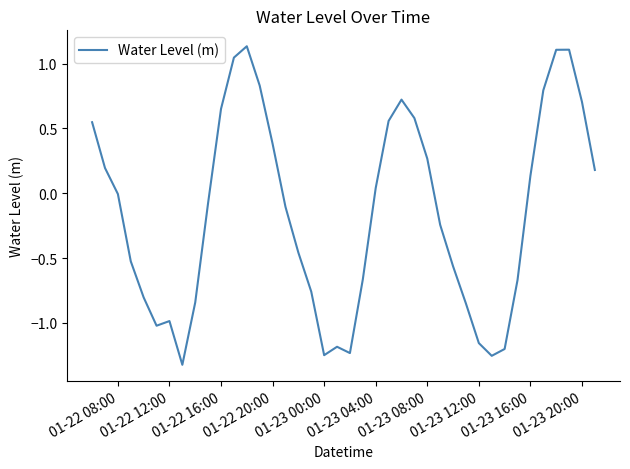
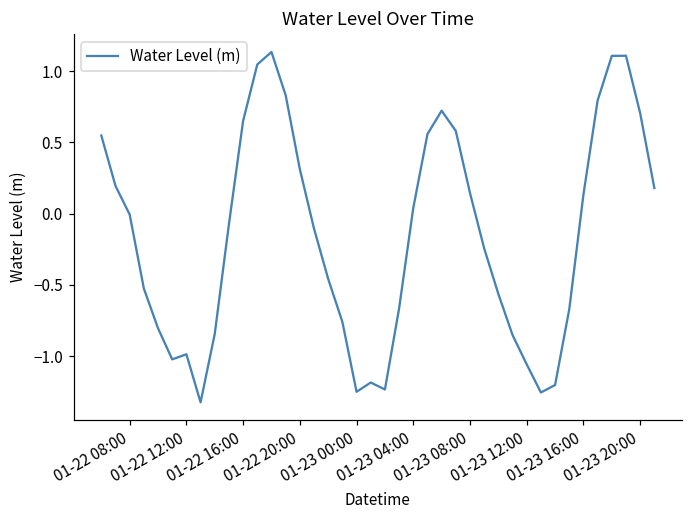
01-22 20:00: 0.38 -> 0.31
01-23 08:00: 0.27 -> 0.14
01-23 12:00: -1.16 -> -1.06
